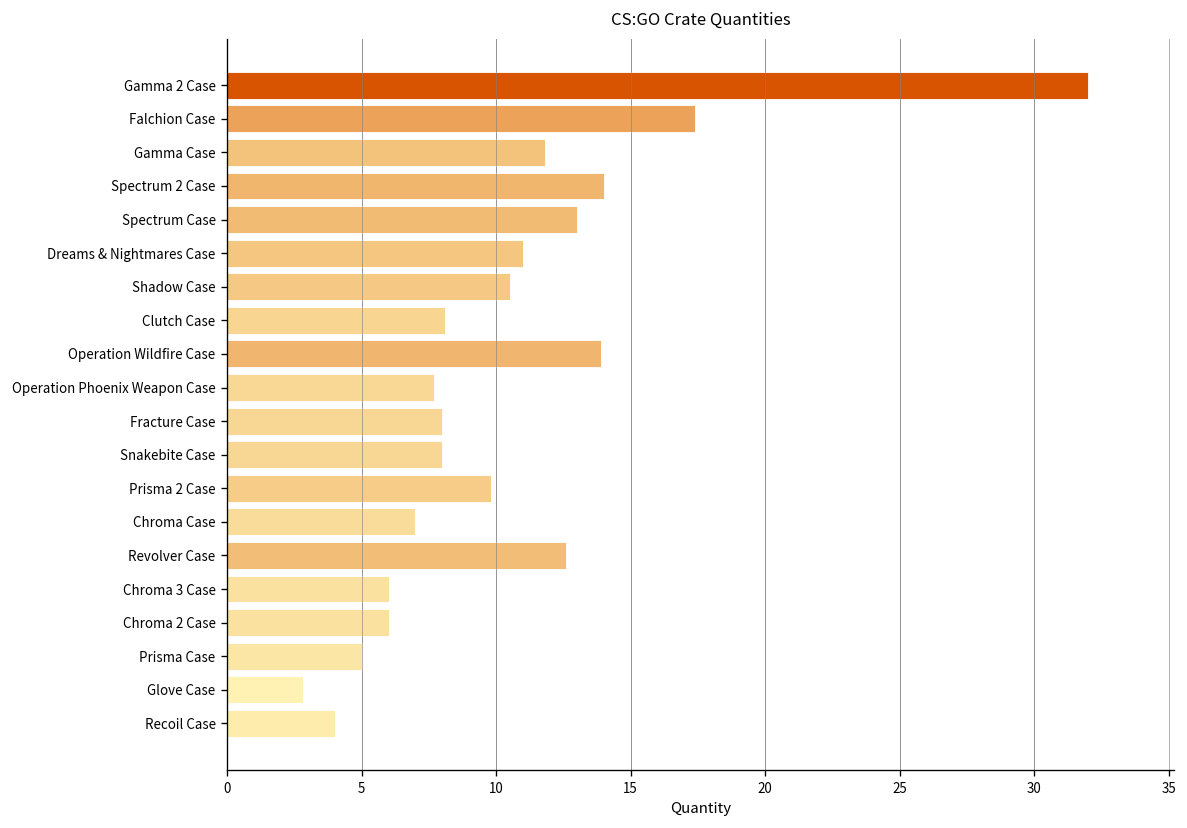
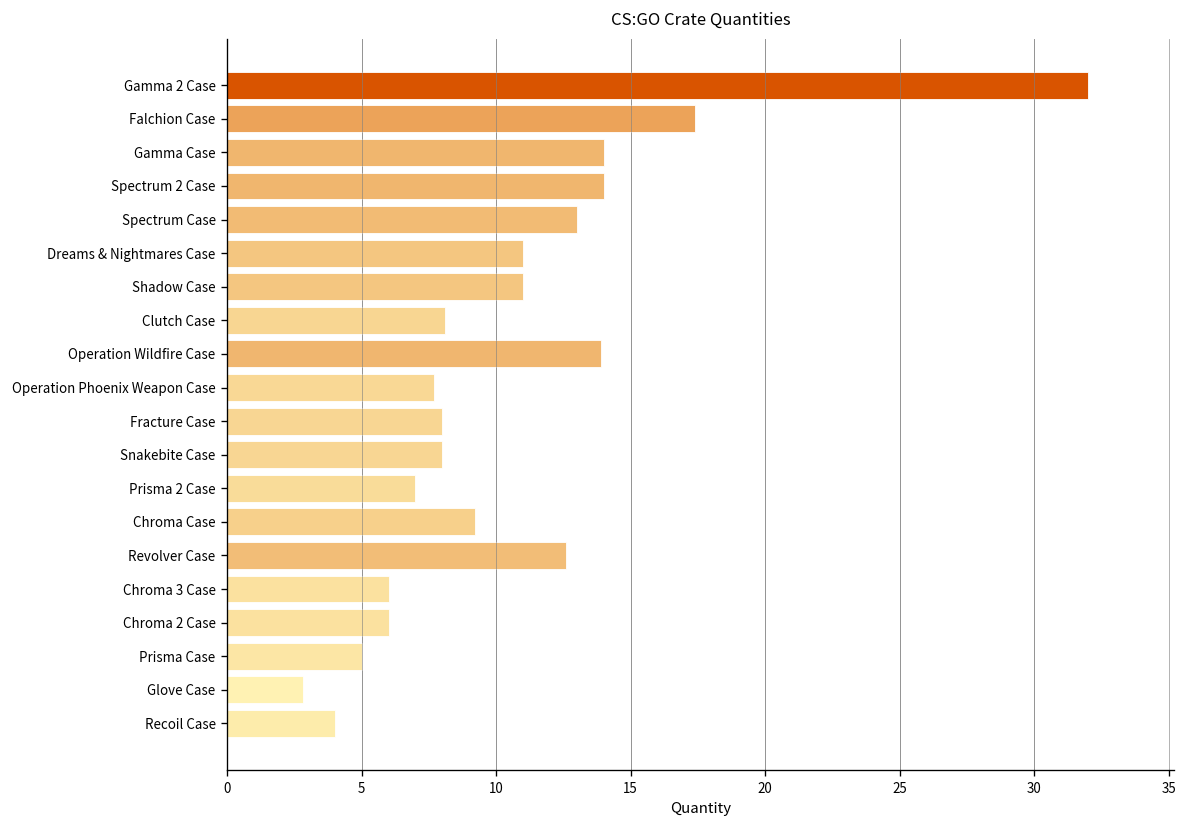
Gamma Case: 11.8 -> 14.0
Shadow Case: 10.5 -> 11.0
Prisma 2 Case: 9.8 -> 7.0
Chroma Case: 7.0 -> 9.2
